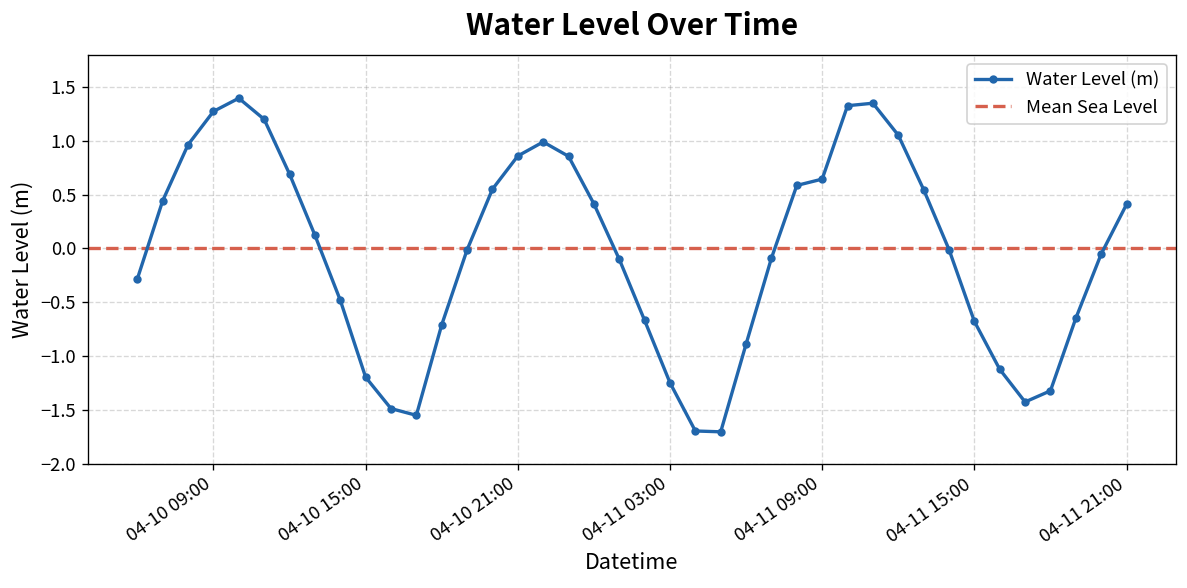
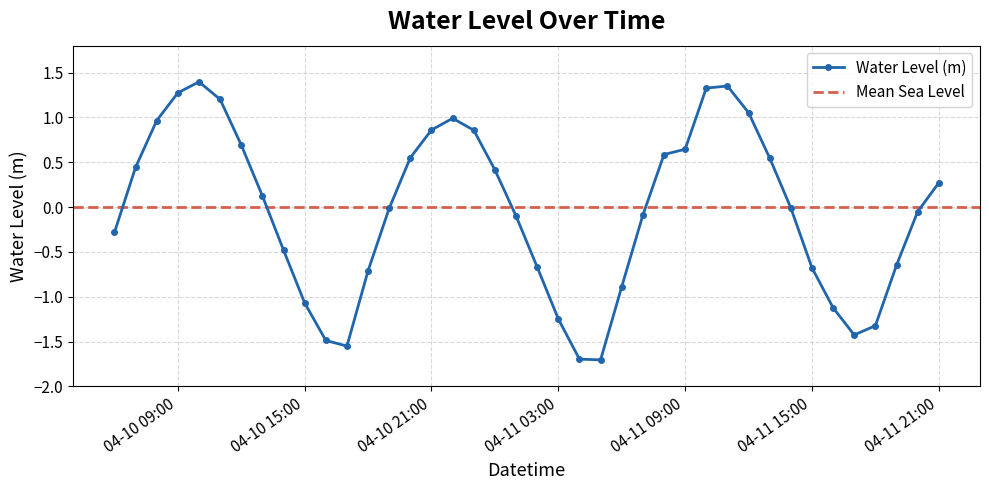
04-10 15:00: -1.2 -> -1.1
04-11 21:00: 0.4 -> 0.3
